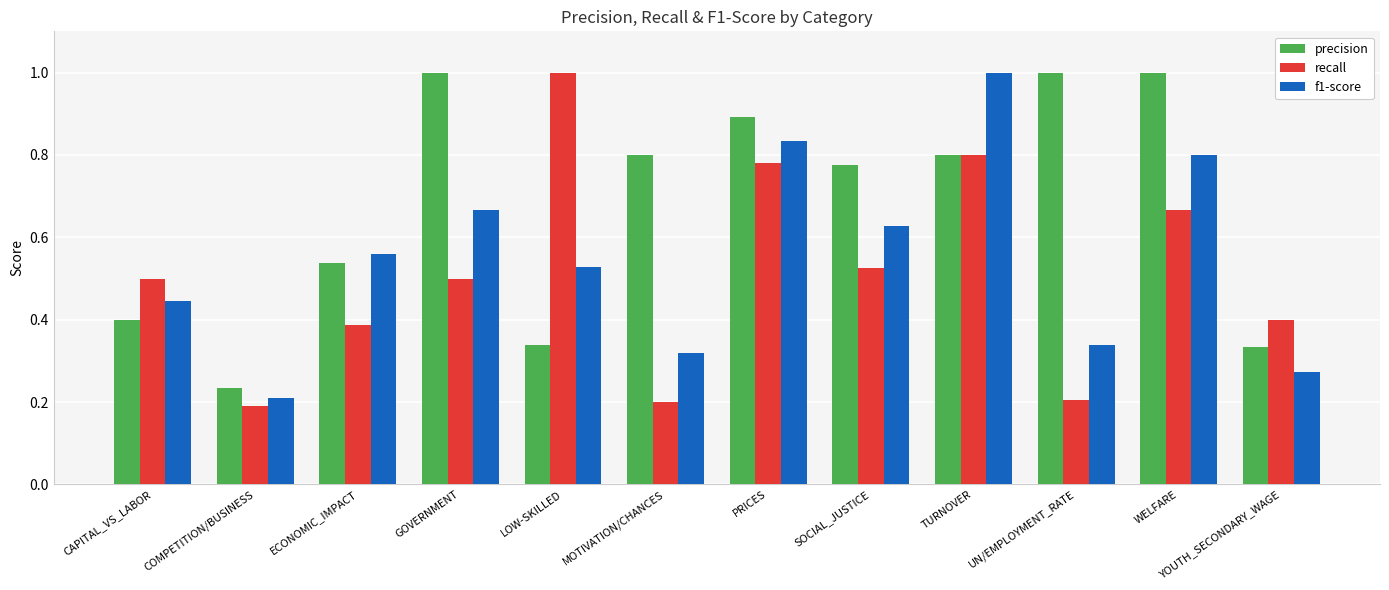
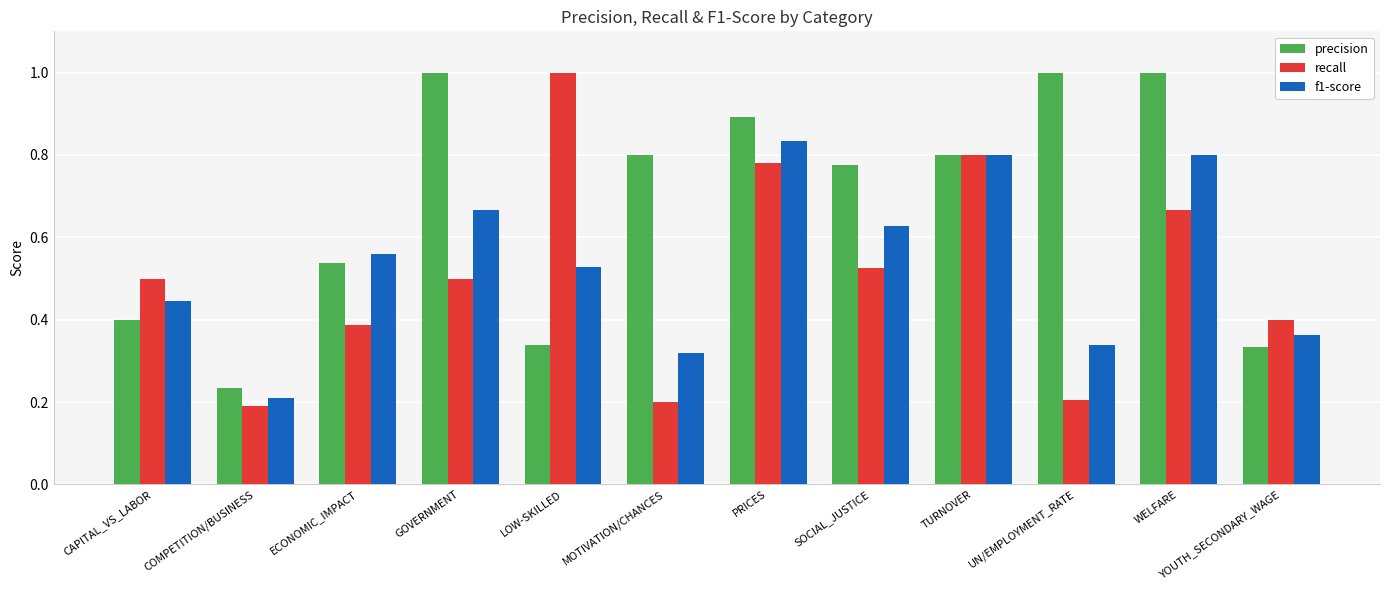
f1-score, TURNOVER: 1.0 -> 0.8
f1-score, YOUTH_SECONDARY_WAGE: 0.27 -> 0.36
